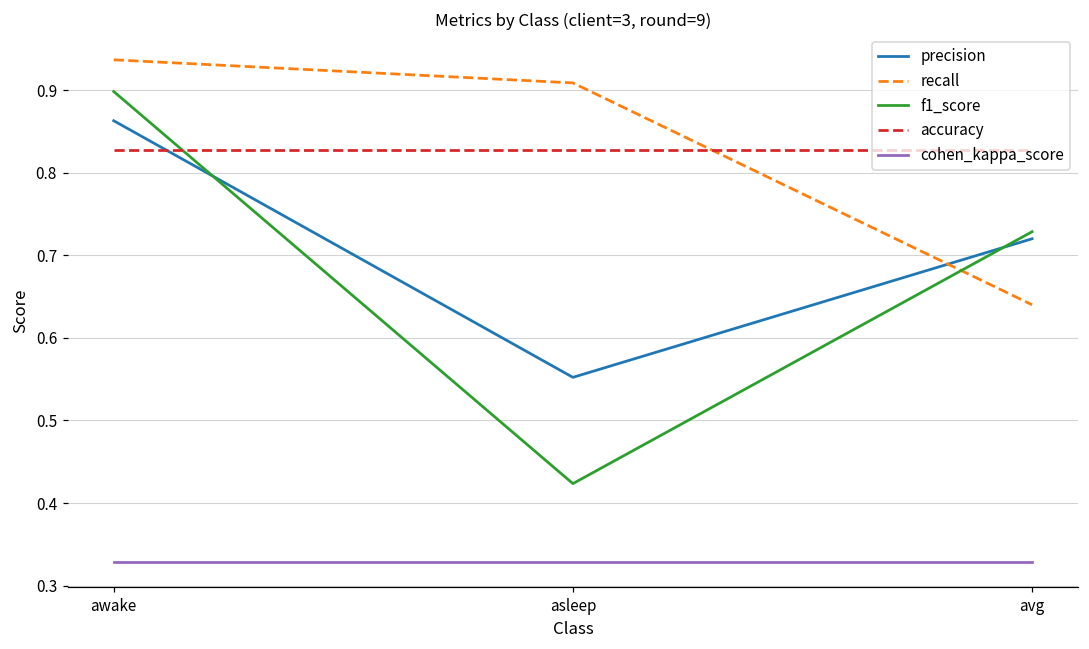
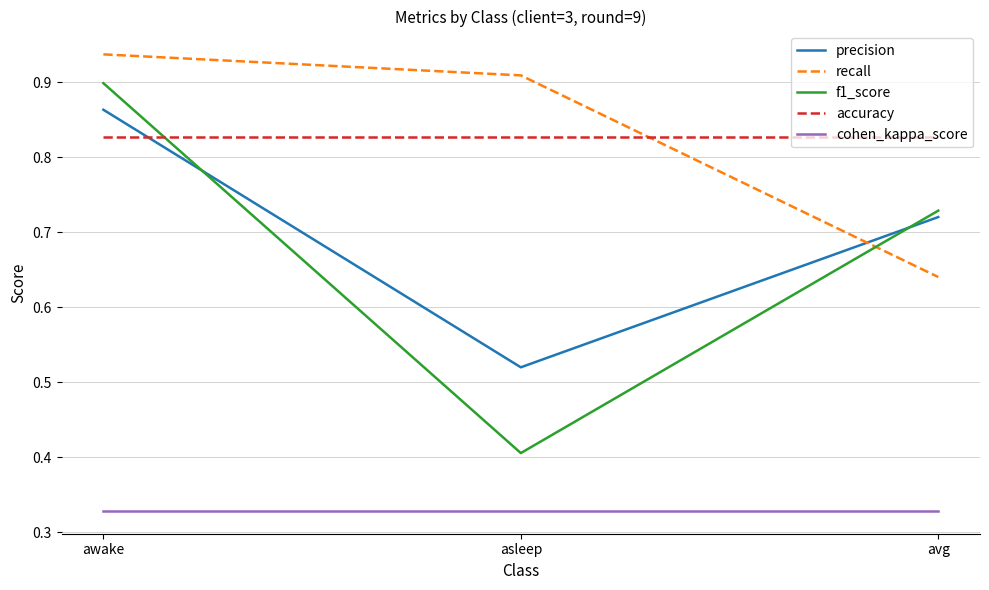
precision, asleep: 0.55 -> 0.52
f1_score, asleep: 0.42 -> 0.41
